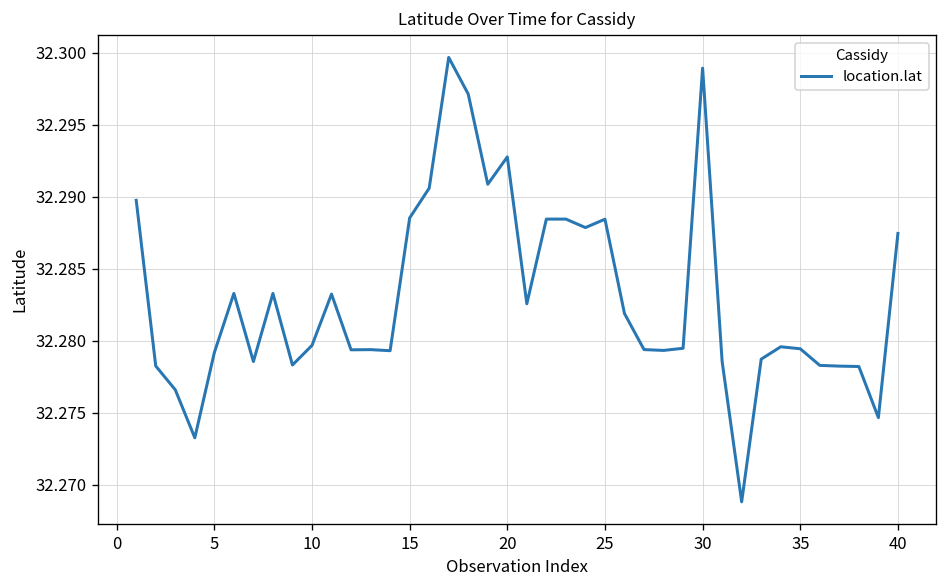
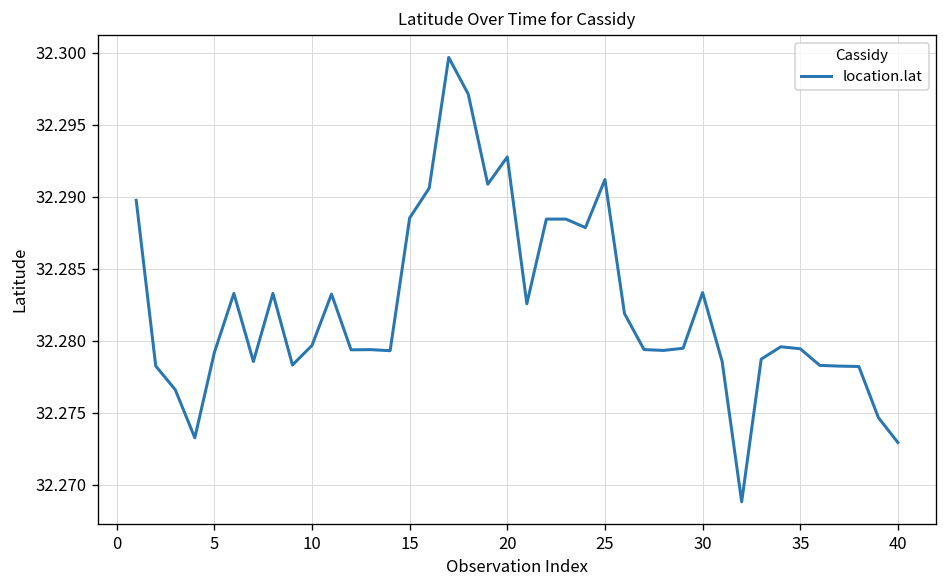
25: 32.2884 -> 32.2912
30: 32.2989 -> 32.2833
40: 32.2874 -> 32.2729
